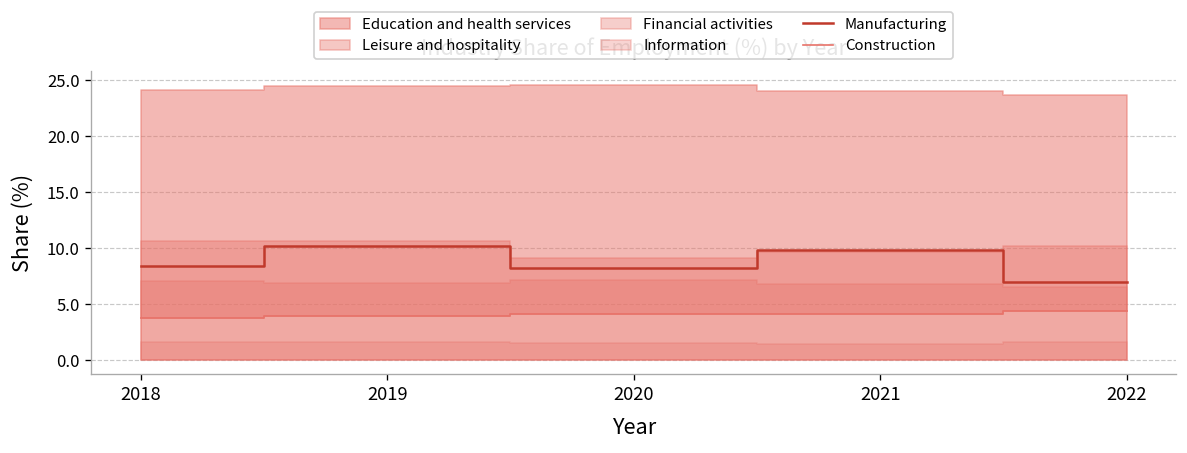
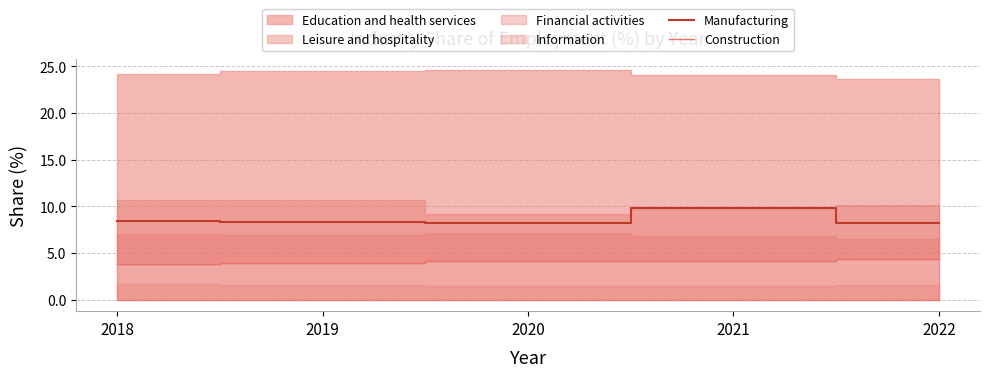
Manufacturing, 2019: 10 -> 8
Manufacturing, 2022: 7 -> 8
